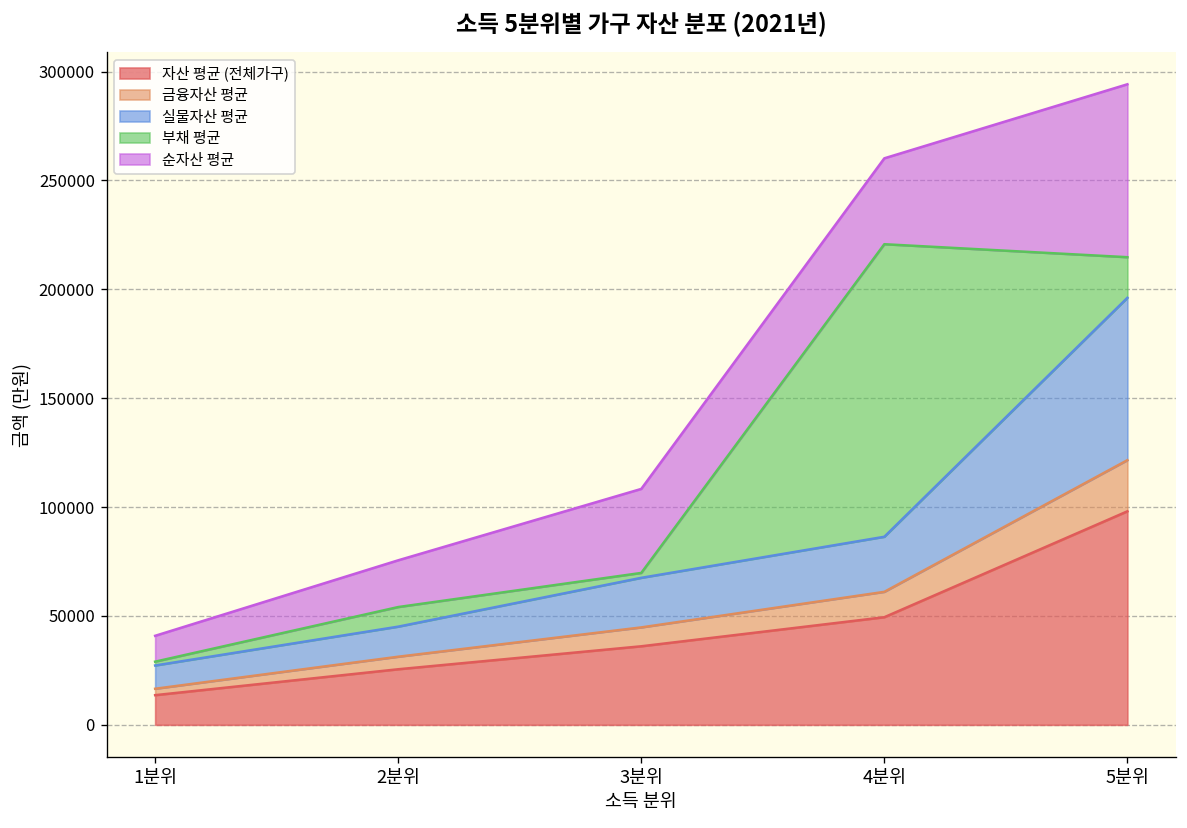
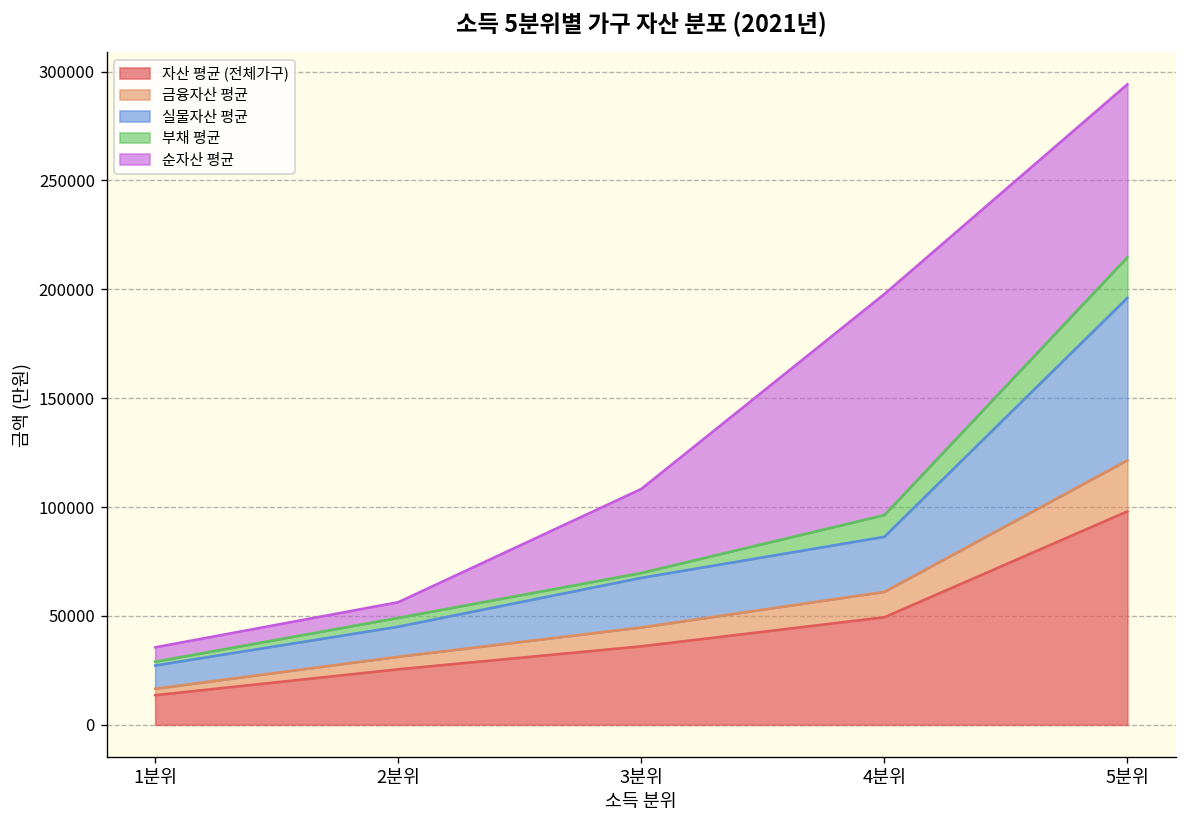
순자산 평균, 1분위: 12000 -> 7000
부채 평균, 2분위: 9000 -> 4000
순자산 평균, 2분위: 21000 -> 7000
부채 평균, 4분위: 134000 -> 10000
순자산 평균, 4분위: 39000 -> 101000
